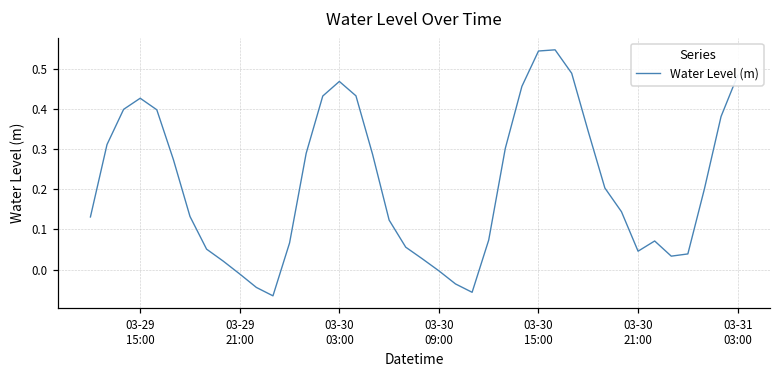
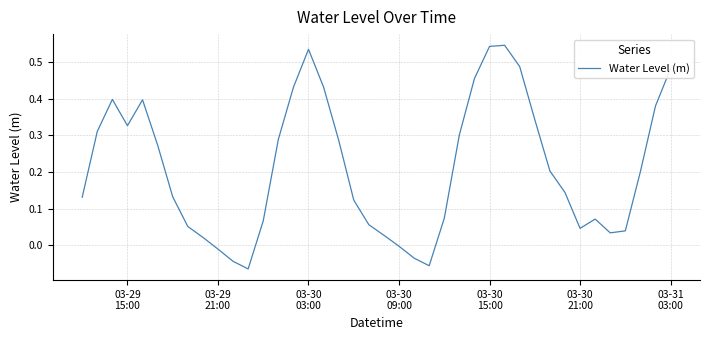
03-29 15:00: 0.43 -> 0.33
03-30 03:00: 0.47 -> 0.54
